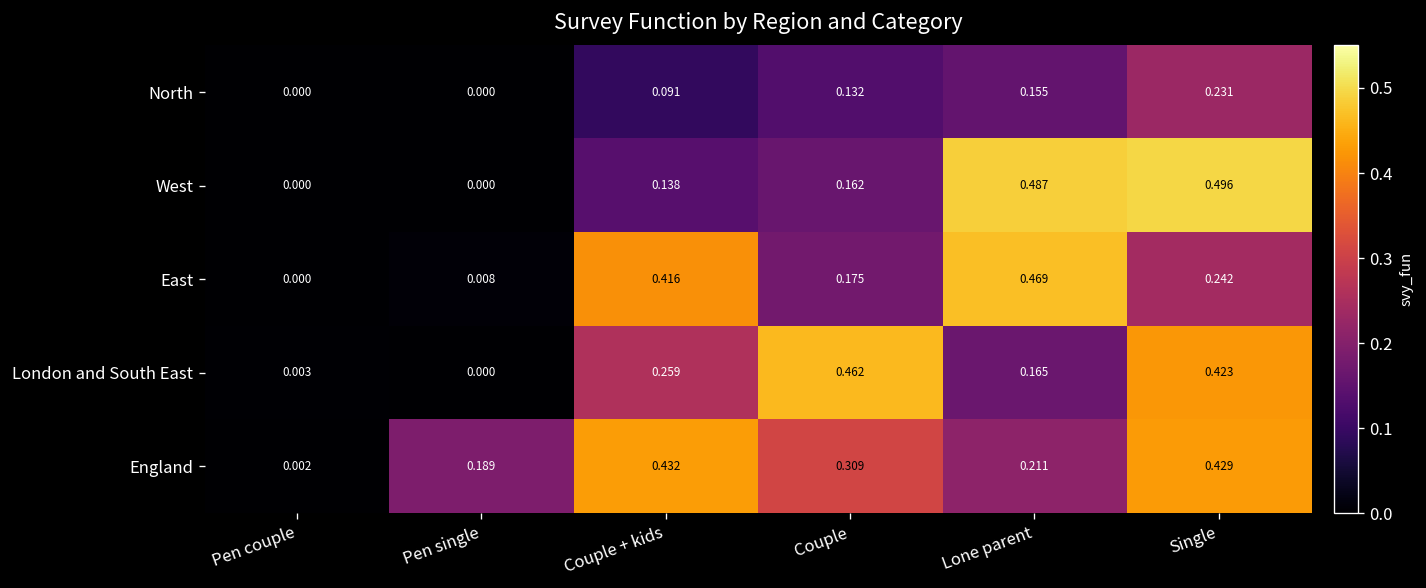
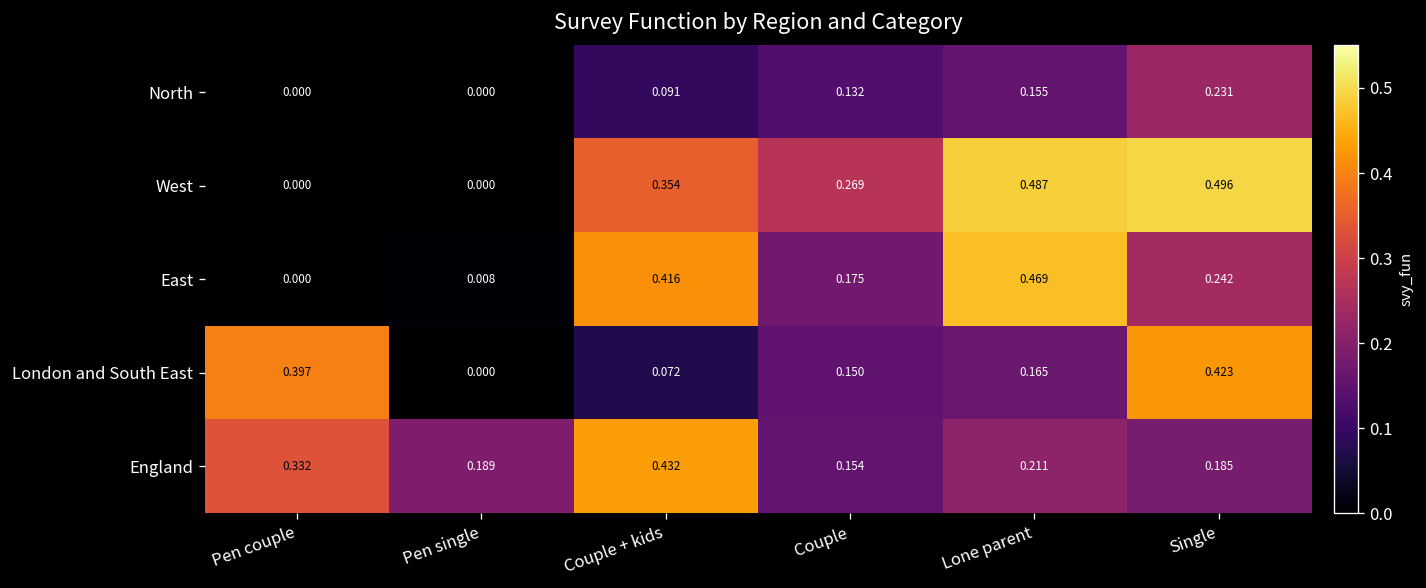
West, Couple + kids: 0.138 -> 0.354
West, Couple: 0.162 -> 0.269
London and South East, Pen couple: 0.003 -> 0.397
London and South East, Couple + kids: 0.259 -> 0.072
London and South East, Couple: 0.462 -> 0.150
England, Pen couple: 0.002 -> 0.332
England, Couple: 0.309 -> 0.154
England, Single: 0.429 -> 0.185
